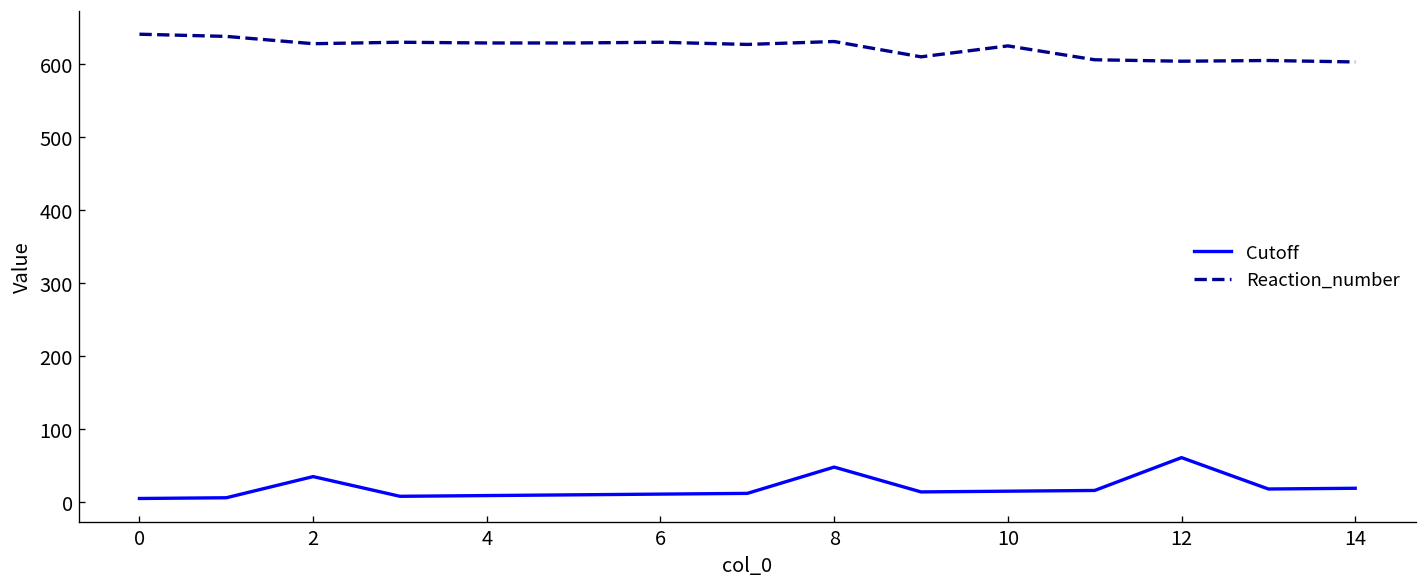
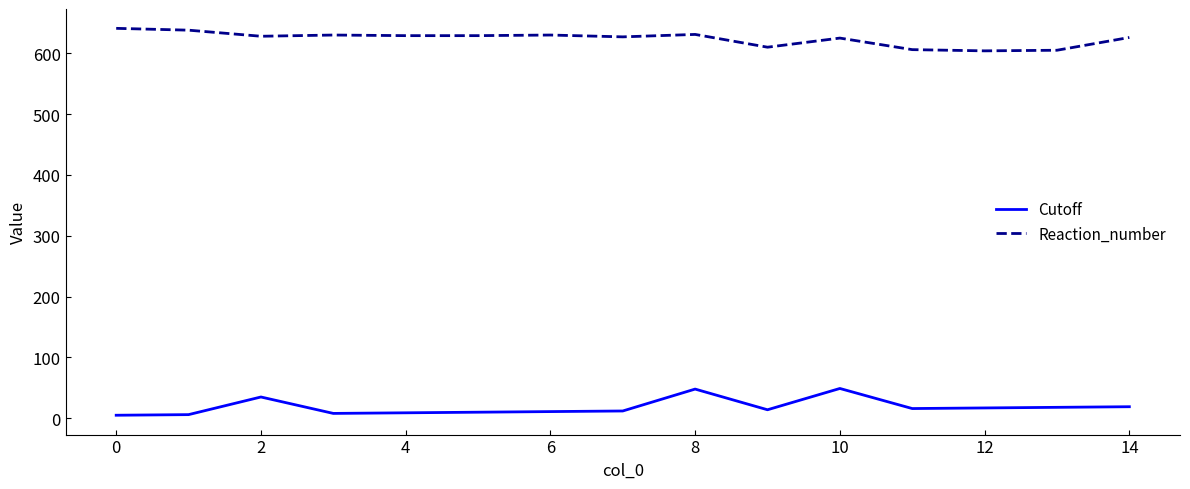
Cutoff, 10: 20 -> 50
Cutoff, 12: 60 -> 20
Reaction_number, 14: 600 -> 630
